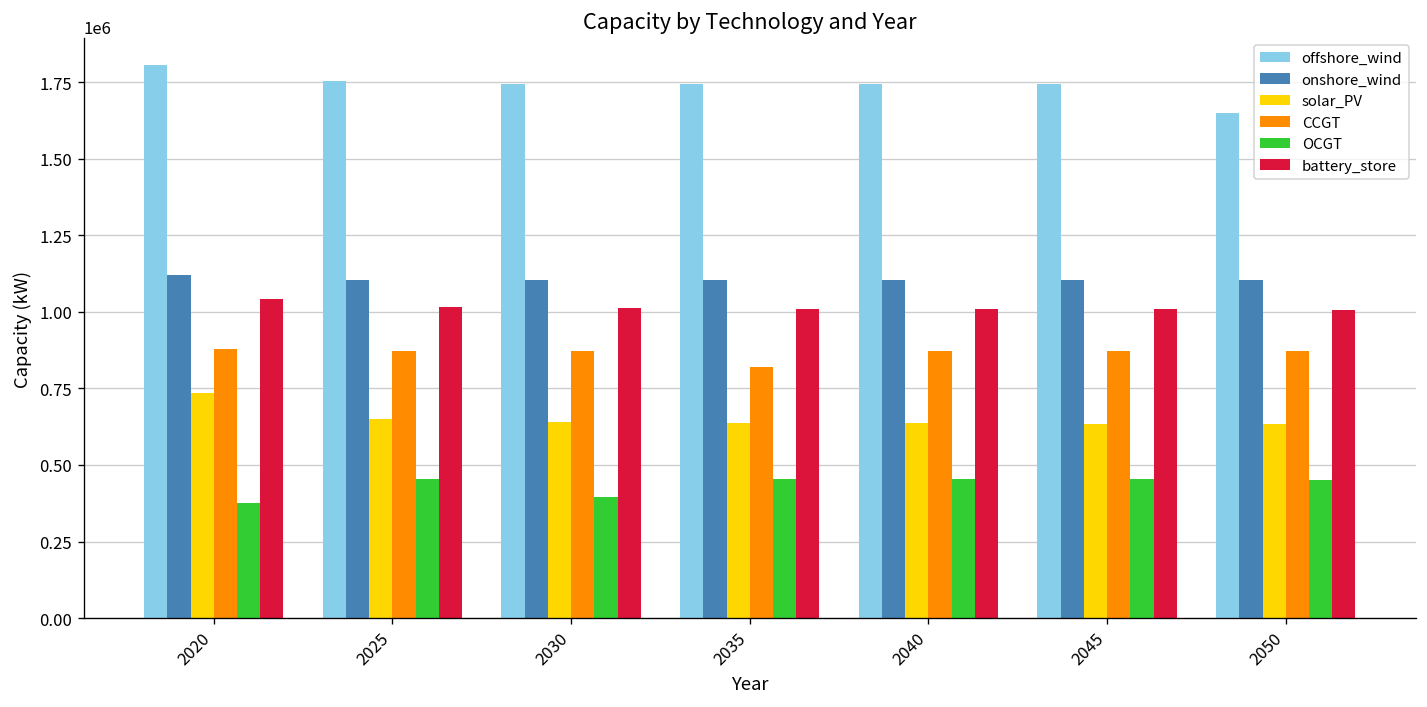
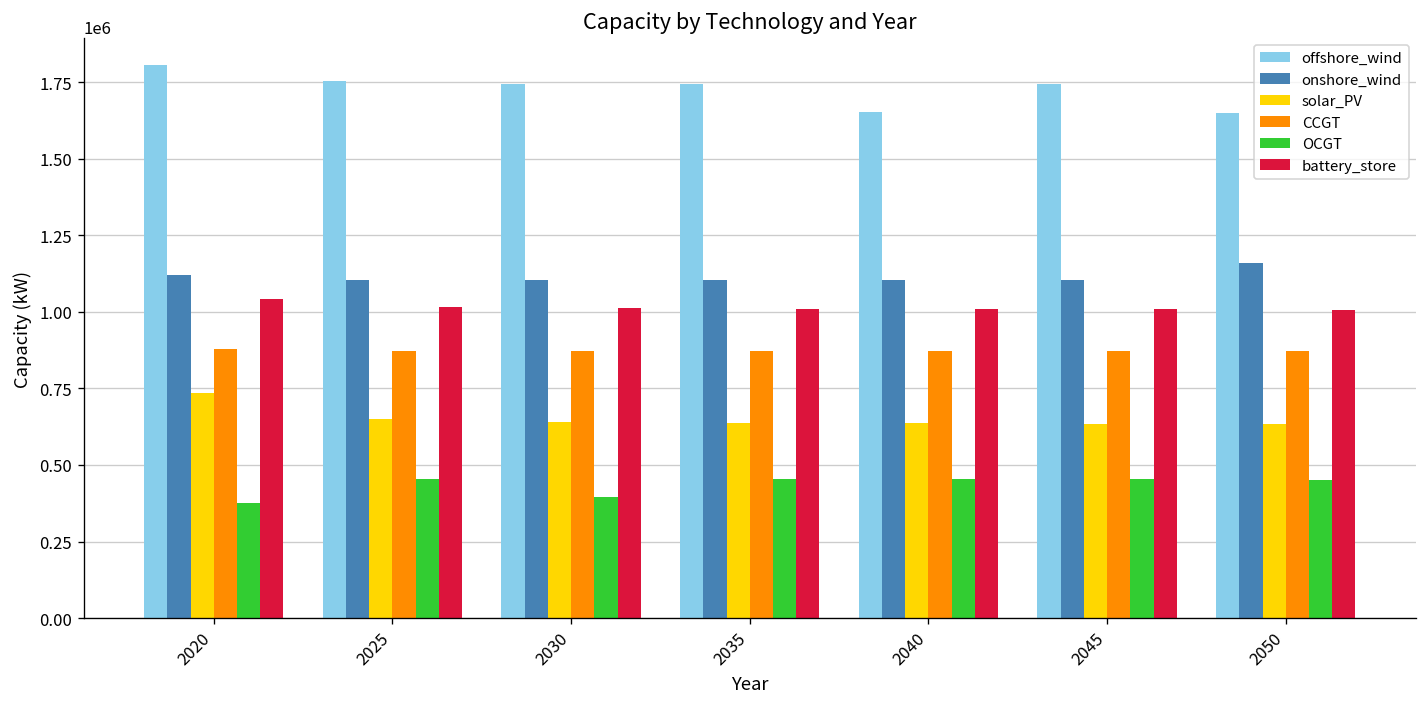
CCGT, 2035: 820000 -> 870000
offshore_wind, 2040: 1740000 -> 1650000
onshore_wind, 2050: 1100000 -> 1160000
